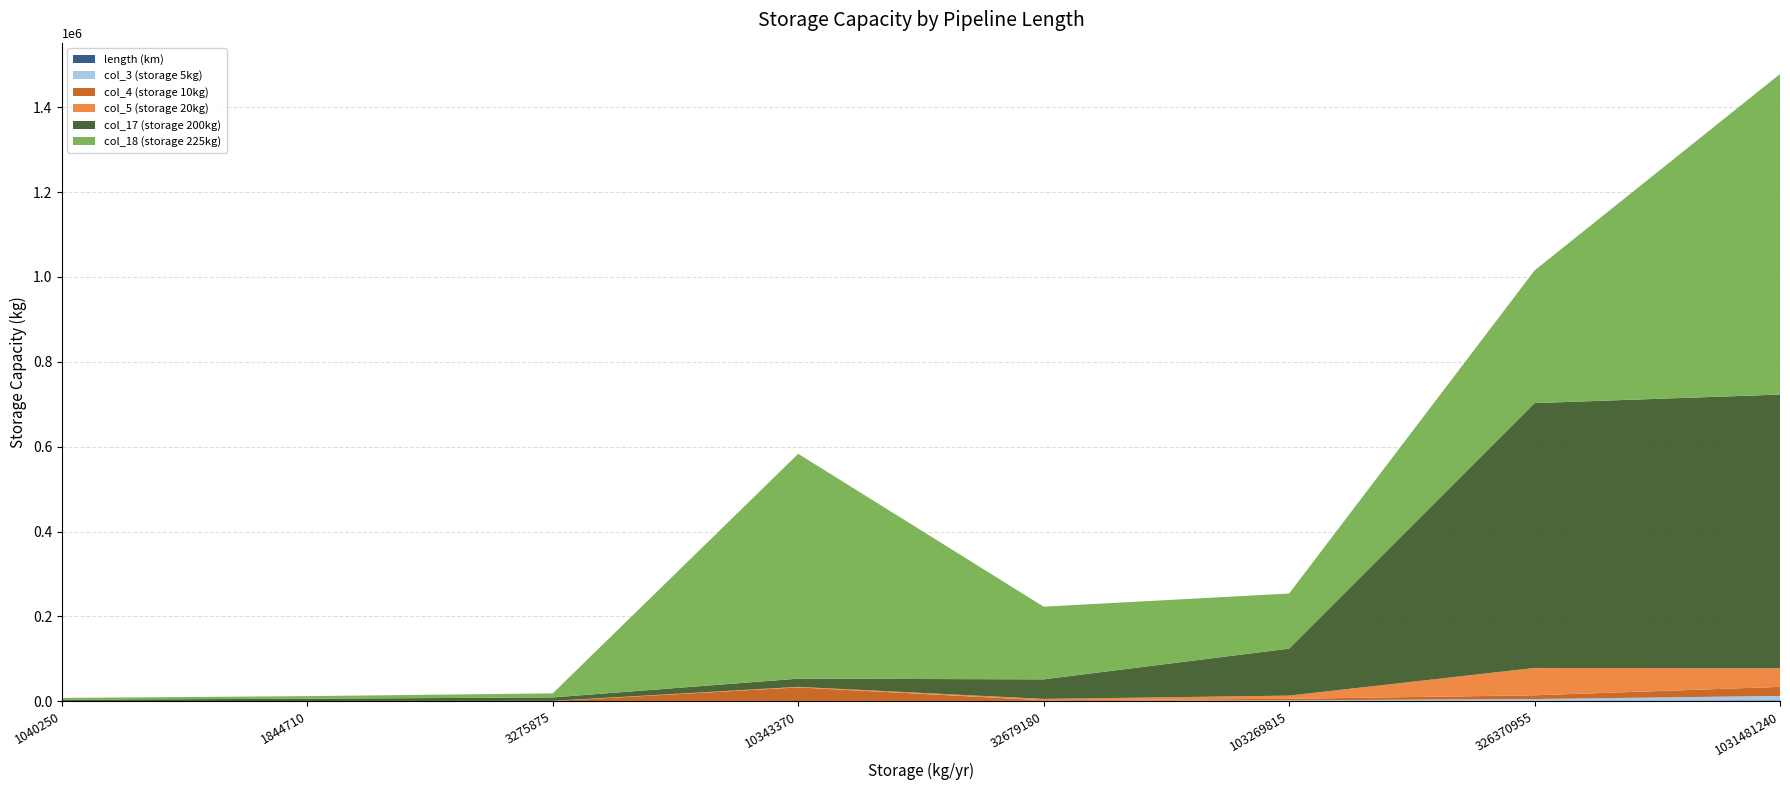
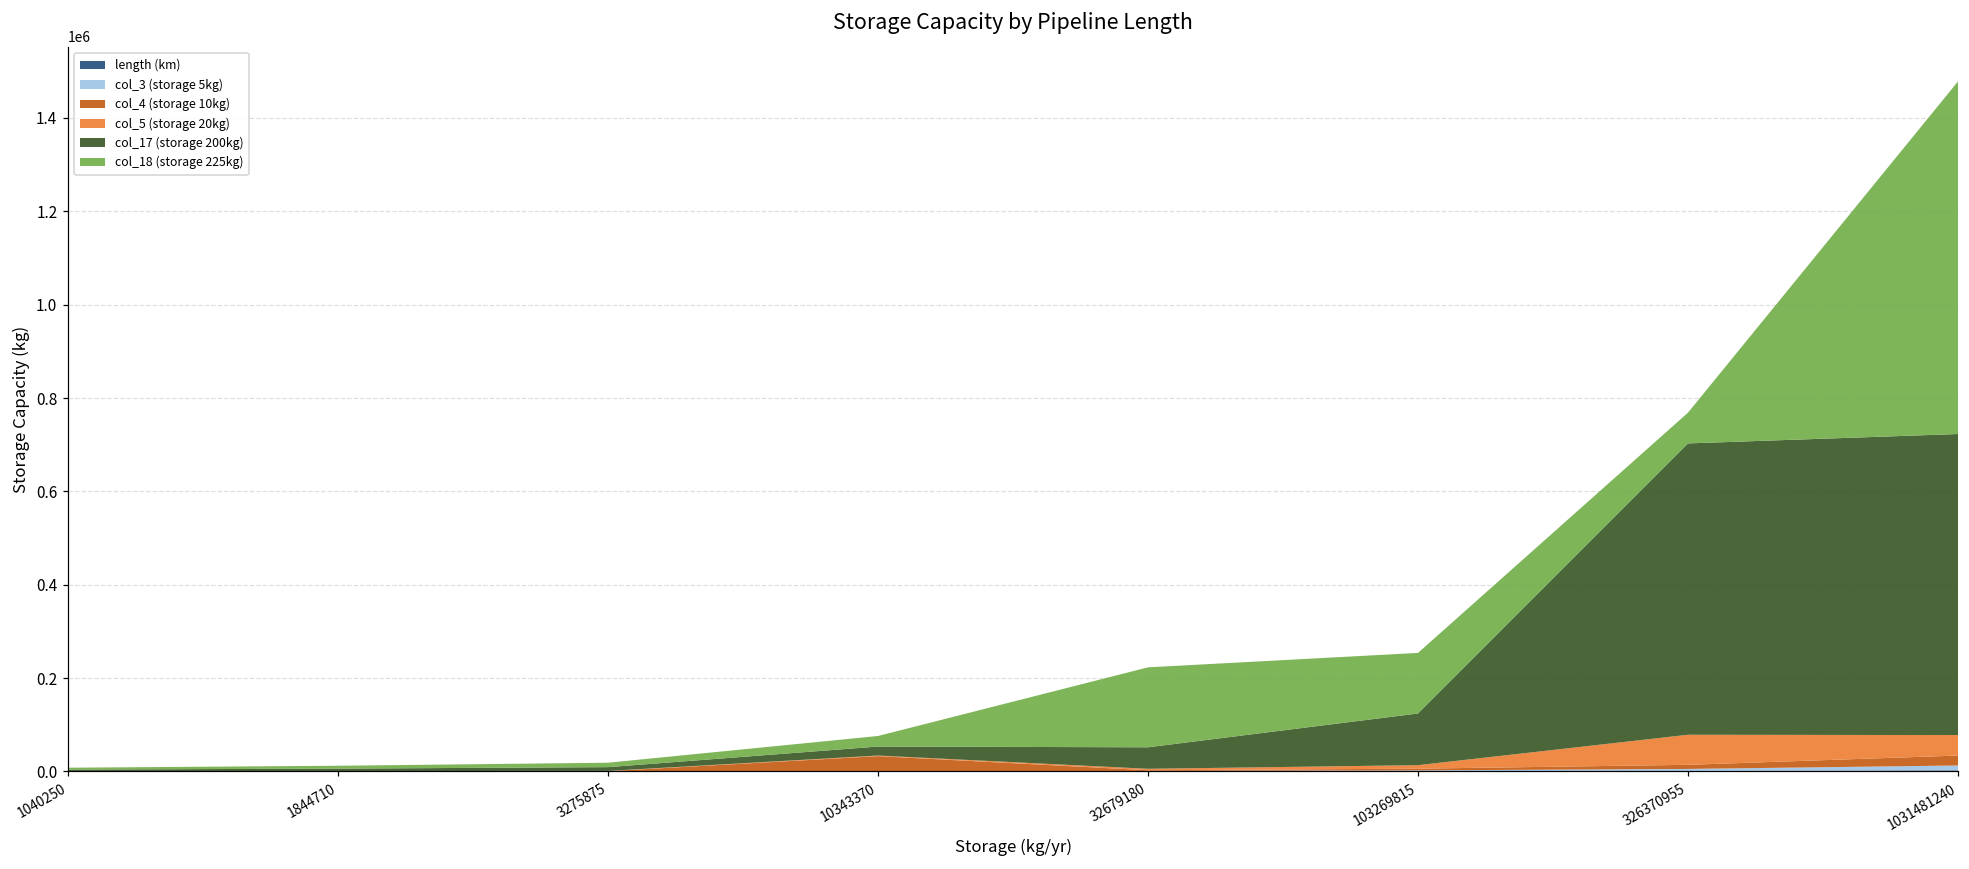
col_18 (storage 225kg), 10343370: 530000 -> 20000
col_18 (storage 225kg), 326370955: 310000 -> 70000
